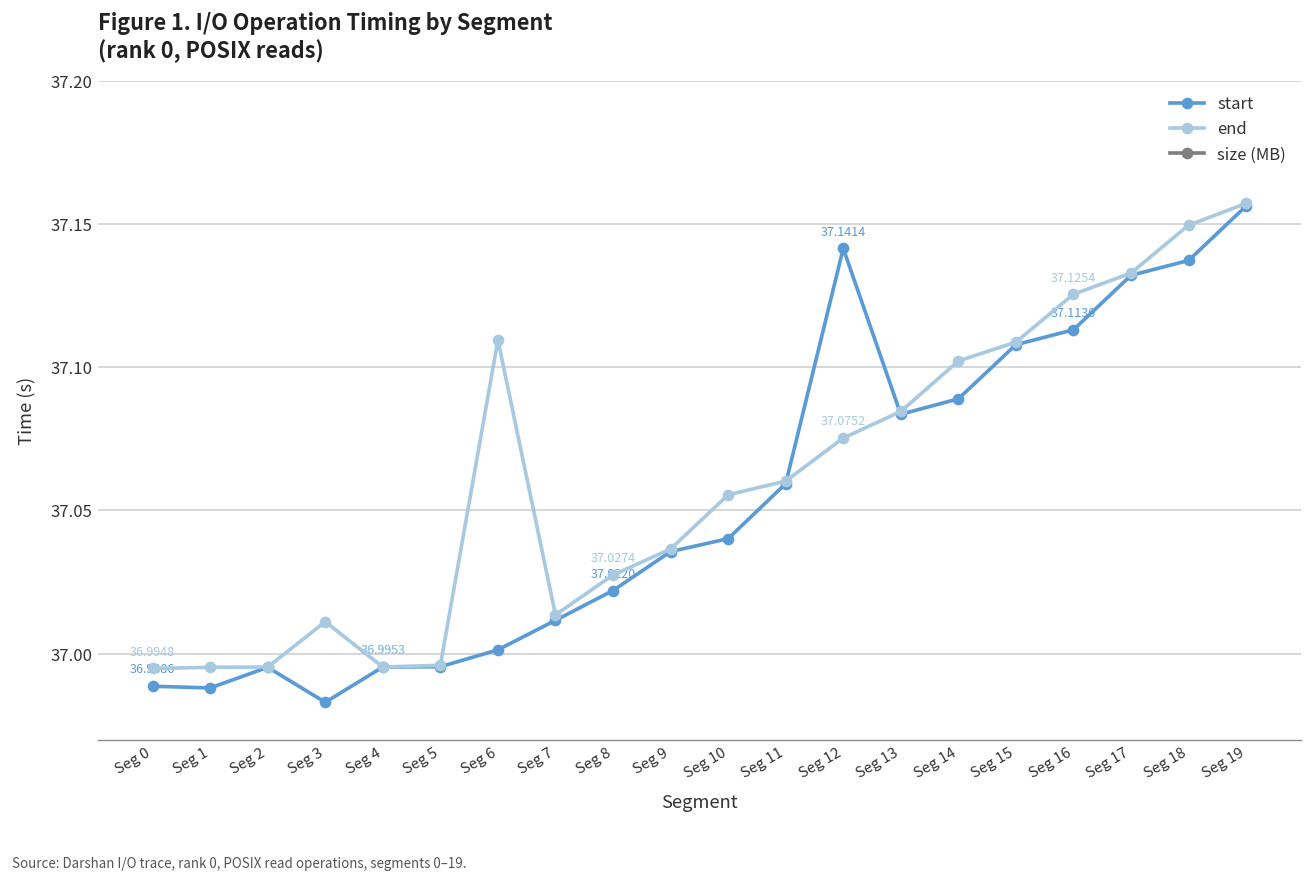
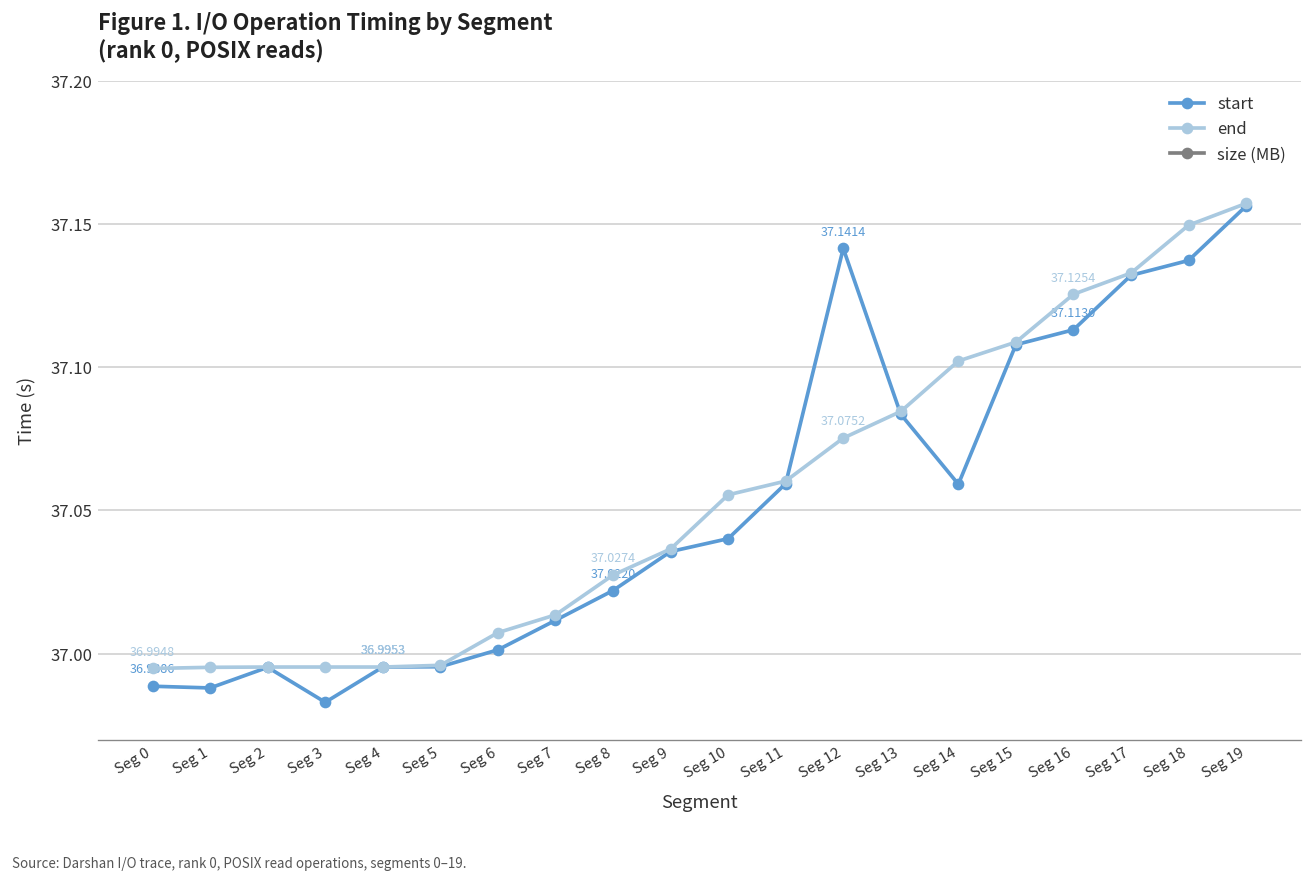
end, Seg 3: 37.011 -> 36.995
end, Seg 6: 37.109 -> 37.007
start, Seg 14: 37.089 -> 37.059
